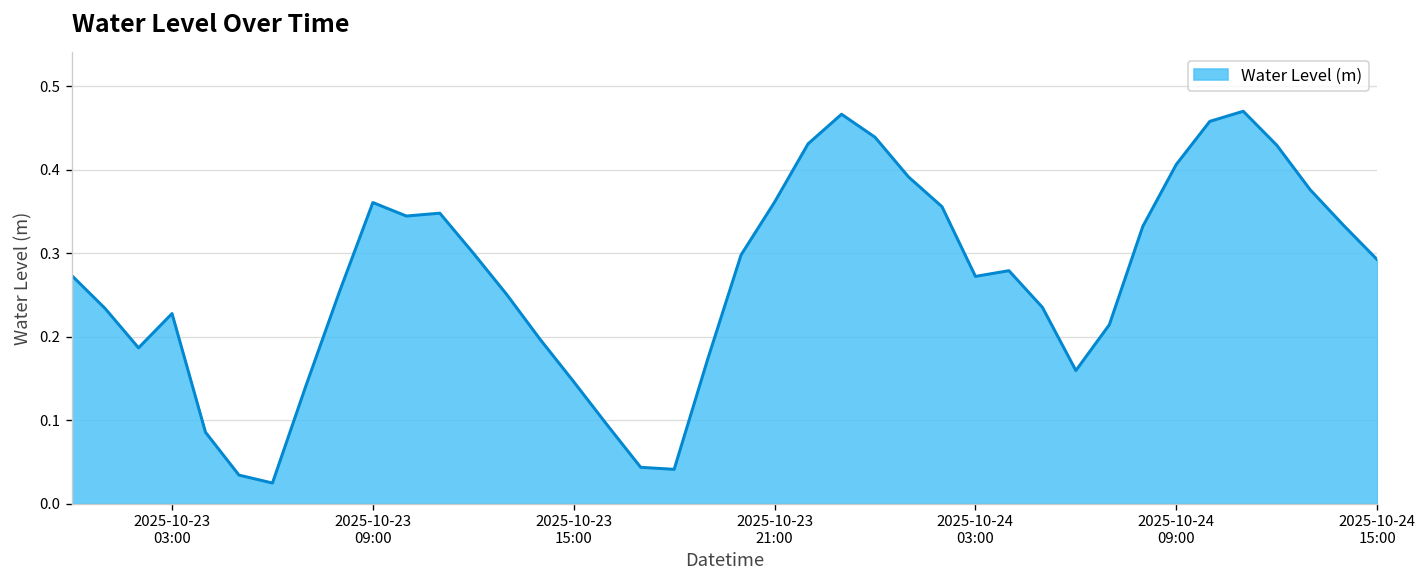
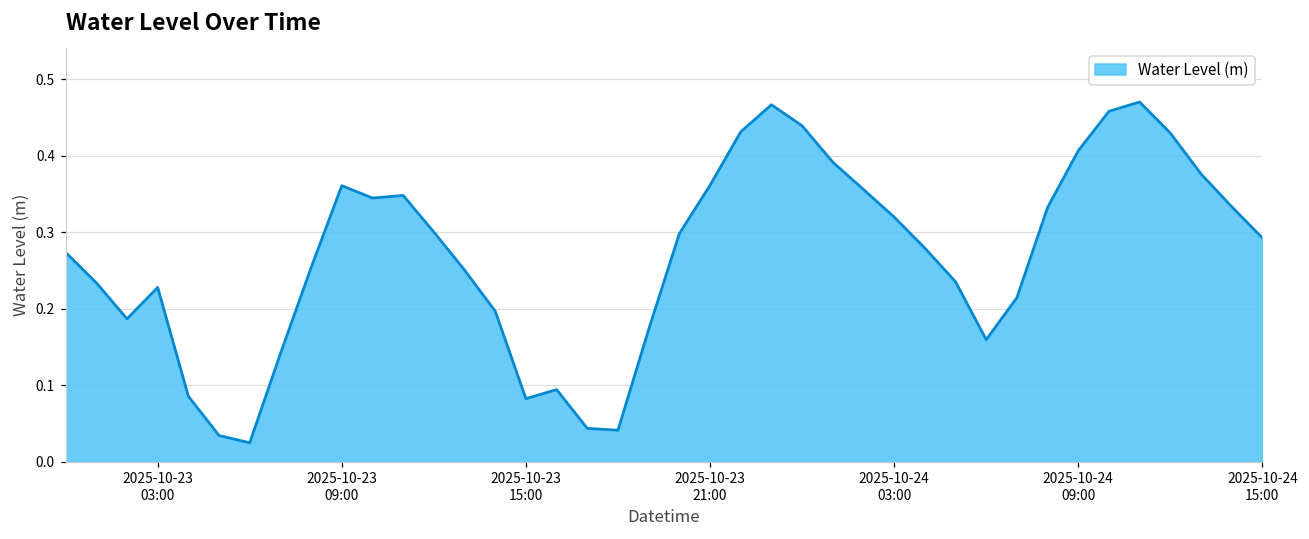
2025-10-23 15:00: 0.15 -> 0.08
2025-10-24 03:00: 0.27 -> 0.32
